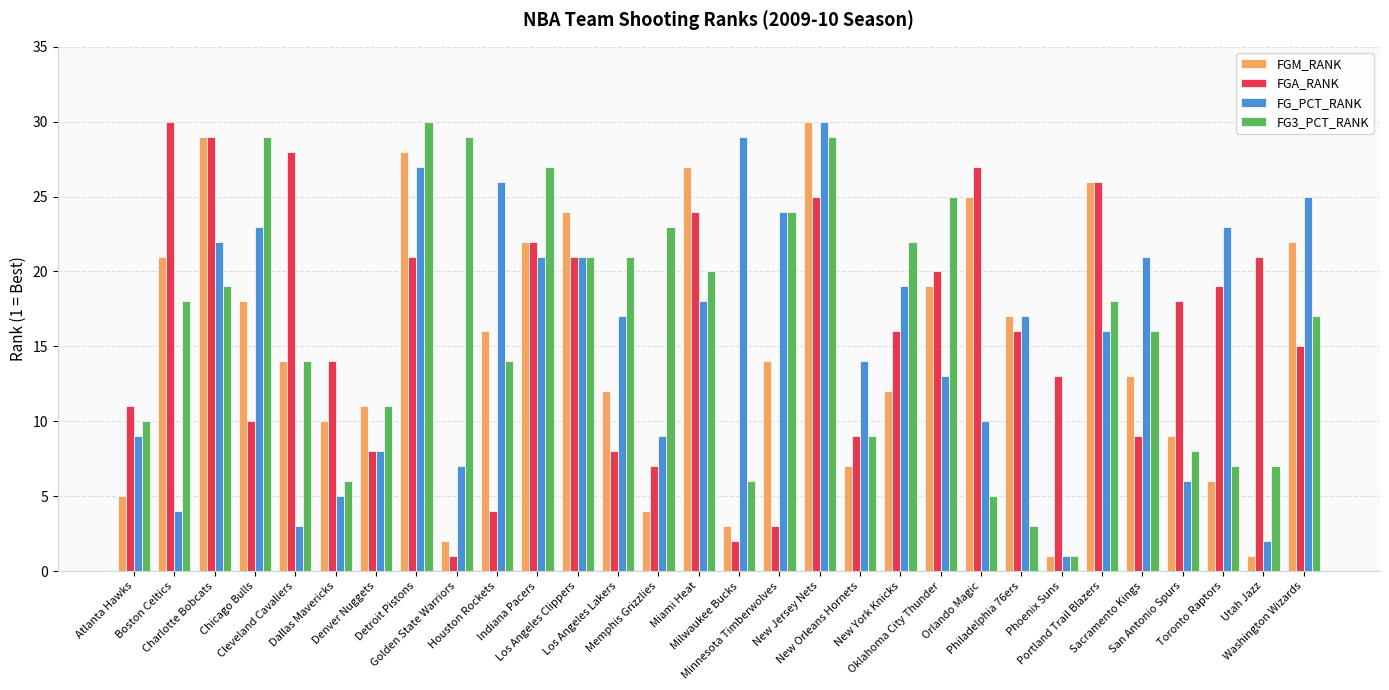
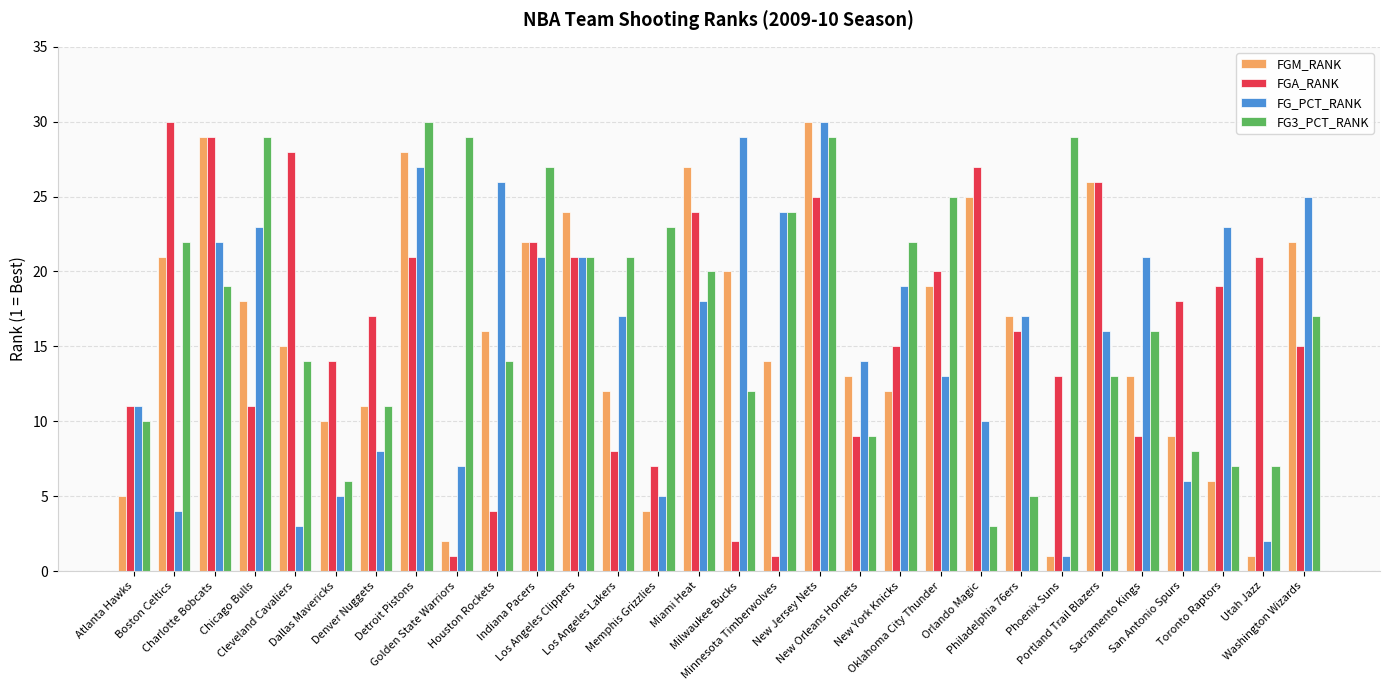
FG_PCT_RANK, Atlanta Hawks: 9 -> 11
FG3_PCT_RANK, Boston Celtics: 18 -> 22
FGA_RANK, Chicago Bulls: 10 -> 11
FGM_RANK, Cleveland Cavaliers: 14 -> 15
FGA_RANK, Denver Nuggets: 8 -> 17
FG_PCT_RANK, Memphis Grizzlies: 9 -> 5
FGM_RANK, Milwaukee Bucks: 3 -> 20
FG3_PCT_RANK, Milwaukee Bucks: 6 -> 12
FGA_RANK, Minnesota Timberwolves: 3 -> 1
FGM_RANK, New Orleans Hornets: 7 -> 13
FGA_RANK, New York Knicks: 16 -> 15
FG3_PCT_RANK, Orlando Magic: 5 -> 3
FG3_PCT_RANK, Philadelphia 76ers: 3 -> 5
FG3_PCT_RANK, Phoenix Suns: 1 -> 29
FG3_PCT_RANK, Portland Trail Blazers: 18 -> 13
